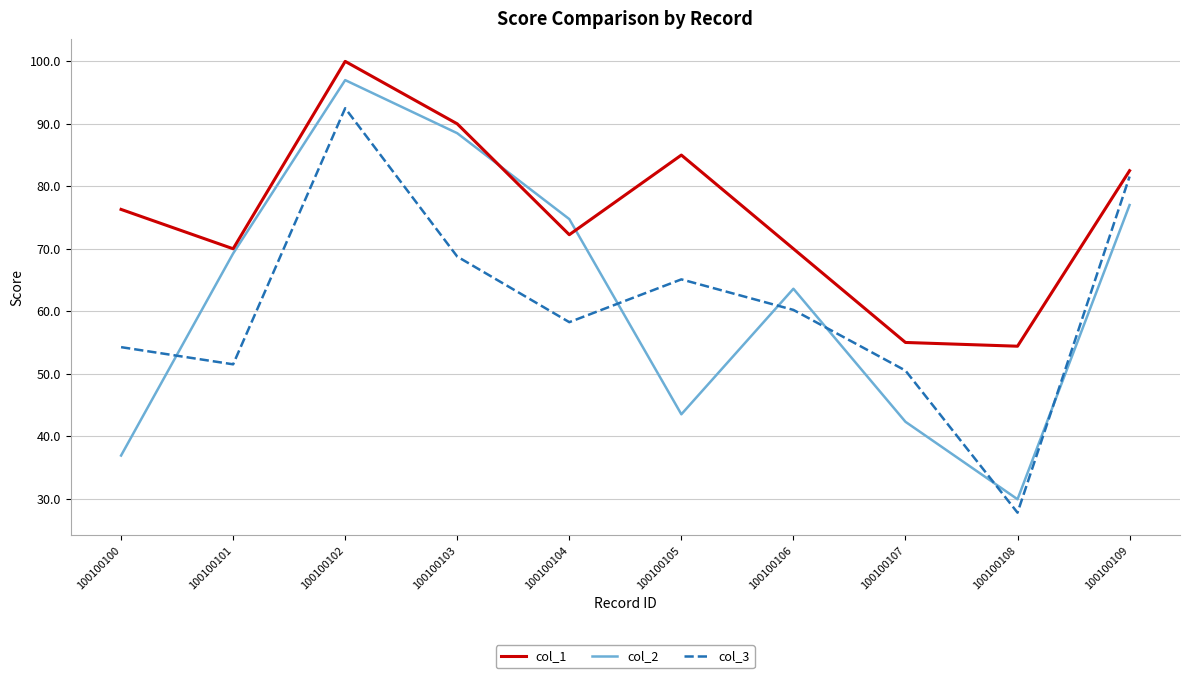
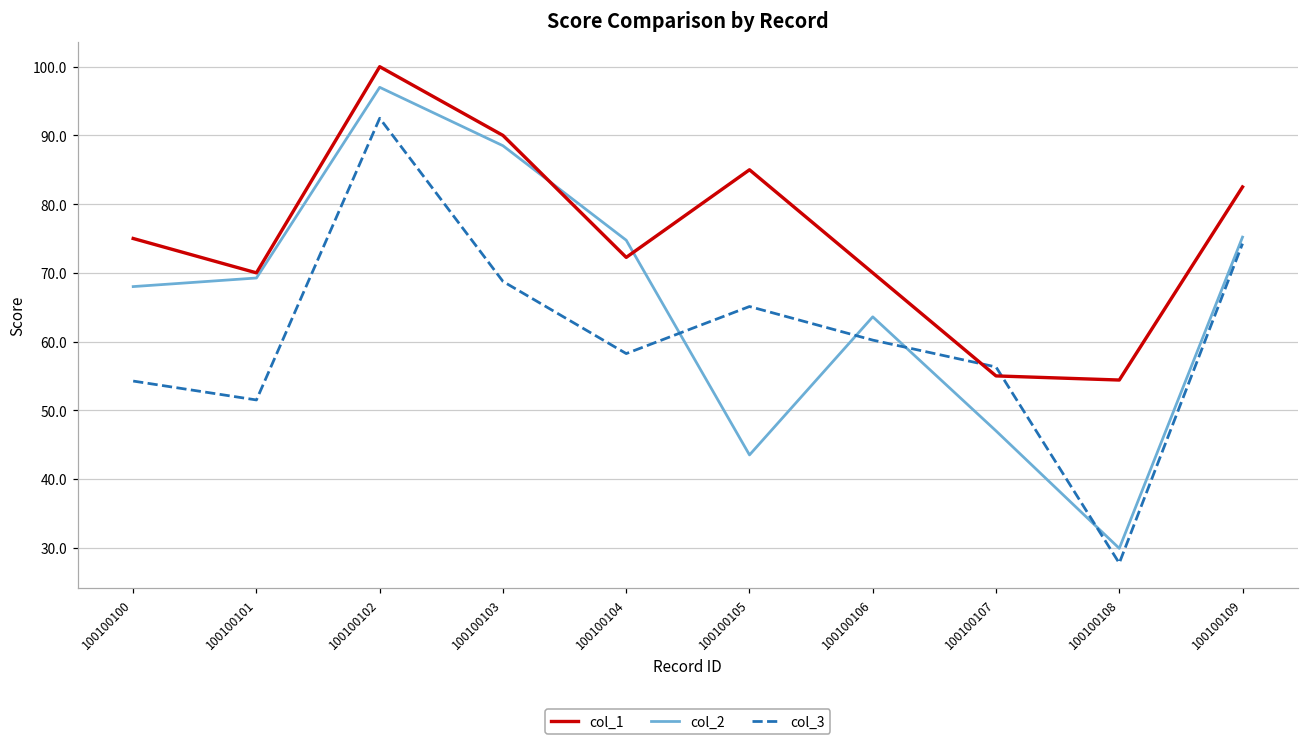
col_1, 100100100: 76 -> 75
col_2, 100100100: 37 -> 68
col_2, 100100107: 42 -> 47
col_3, 100100107: 51 -> 56
col_2, 100100109: 77 -> 75
col_3, 100100109: 82 -> 74
